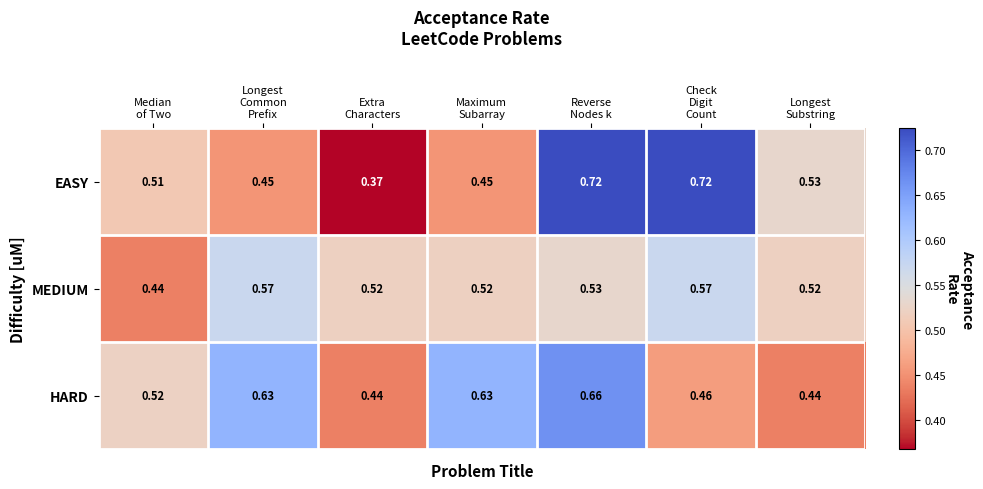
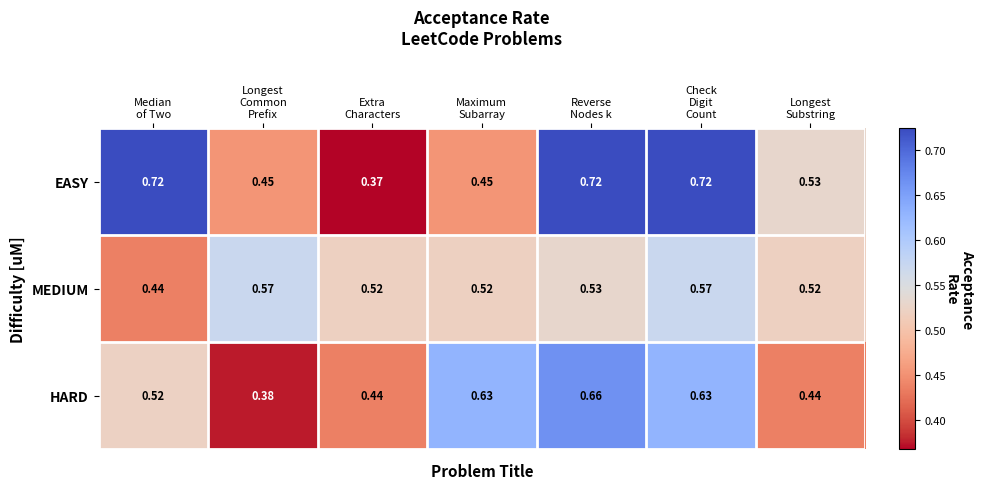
EASY, Median of Two: 0.51 -> 0.72
HARD, Longest Common Prefix: 0.63 -> 0.38
HARD, Check Digit Count: 0.46 -> 0.63
